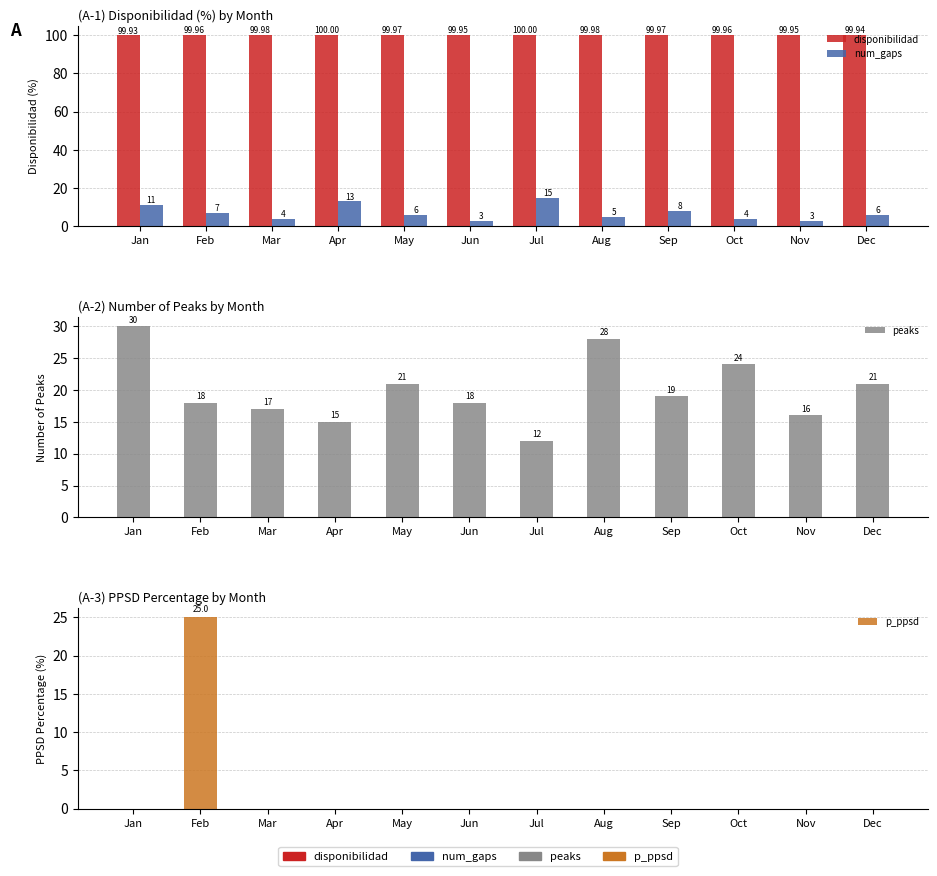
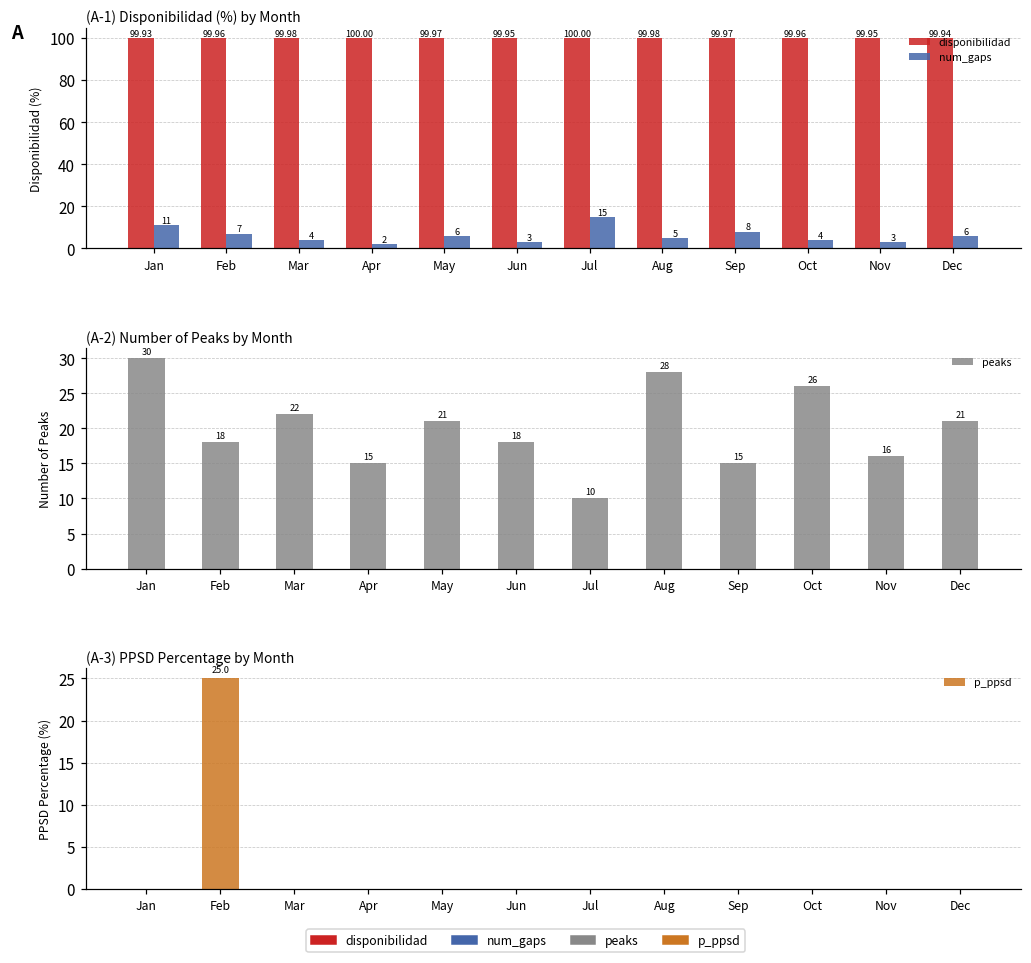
(A-1) Disponibilidad (%) by Month, num_gaps, Apr: 13 -> 2
(A-2) Number of Peaks by Month, Mar: 17 -> 22
(A-2) Number of Peaks by Month, Jul: 12 -> 10
(A-2) Number of Peaks by Month, Sep: 19 -> 15
(A-2) Number of Peaks by Month, Oct: 24 -> 26
